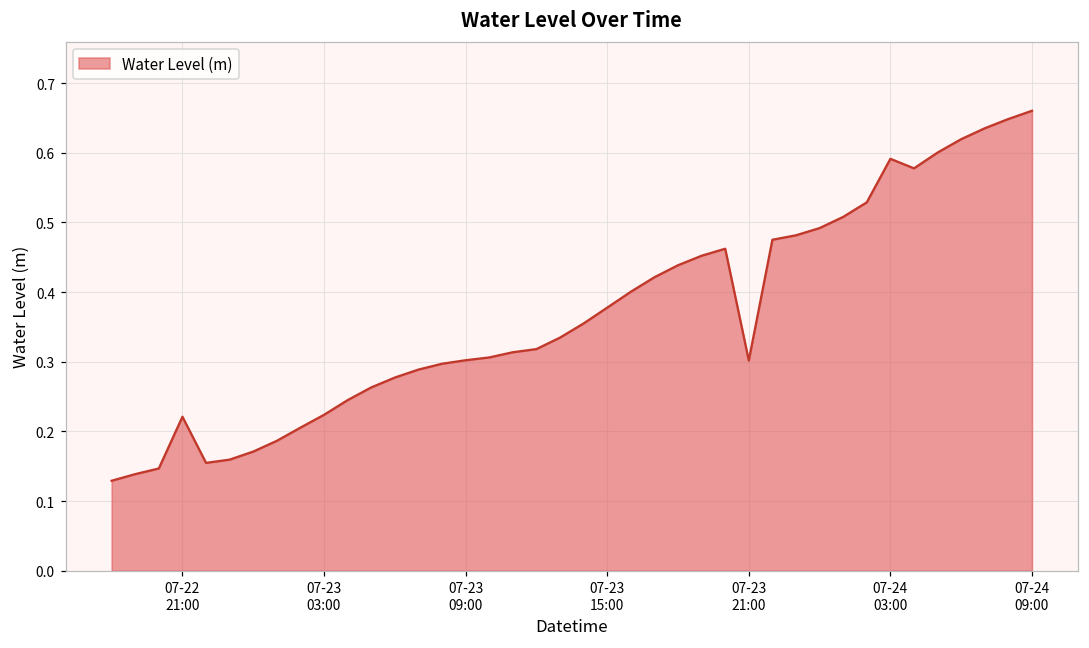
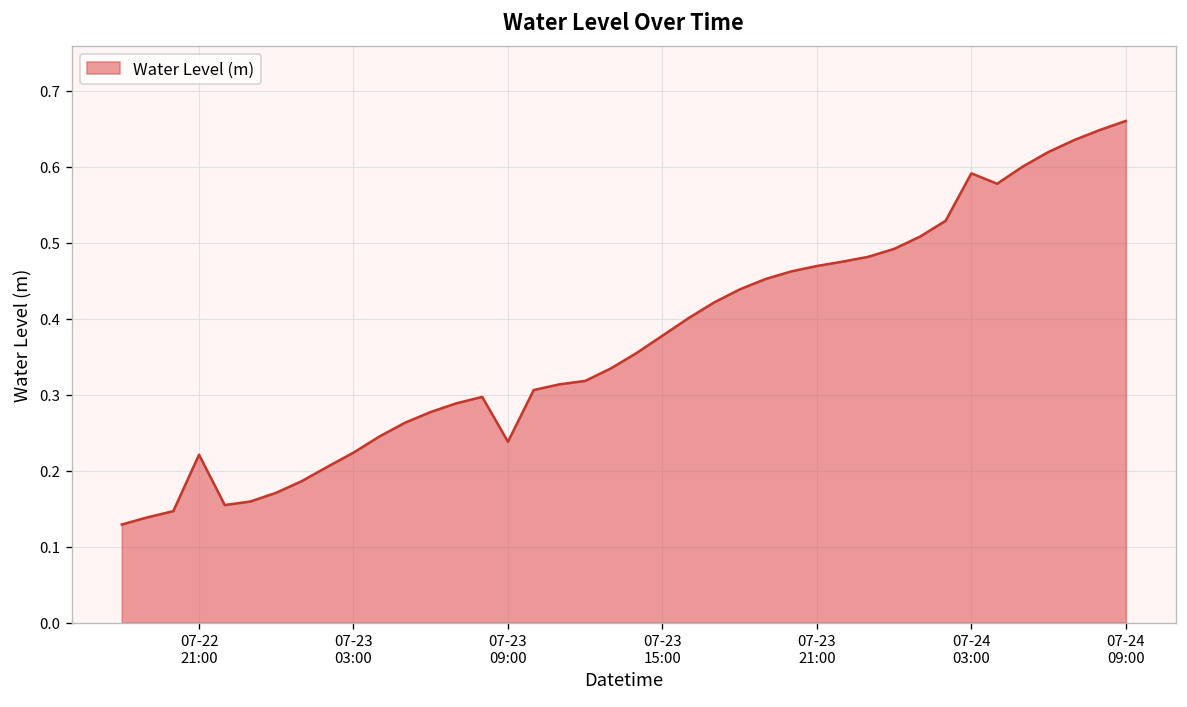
07-23 09:00: 0.30 -> 0.24
07-23 21:00: 0.30 -> 0.47
